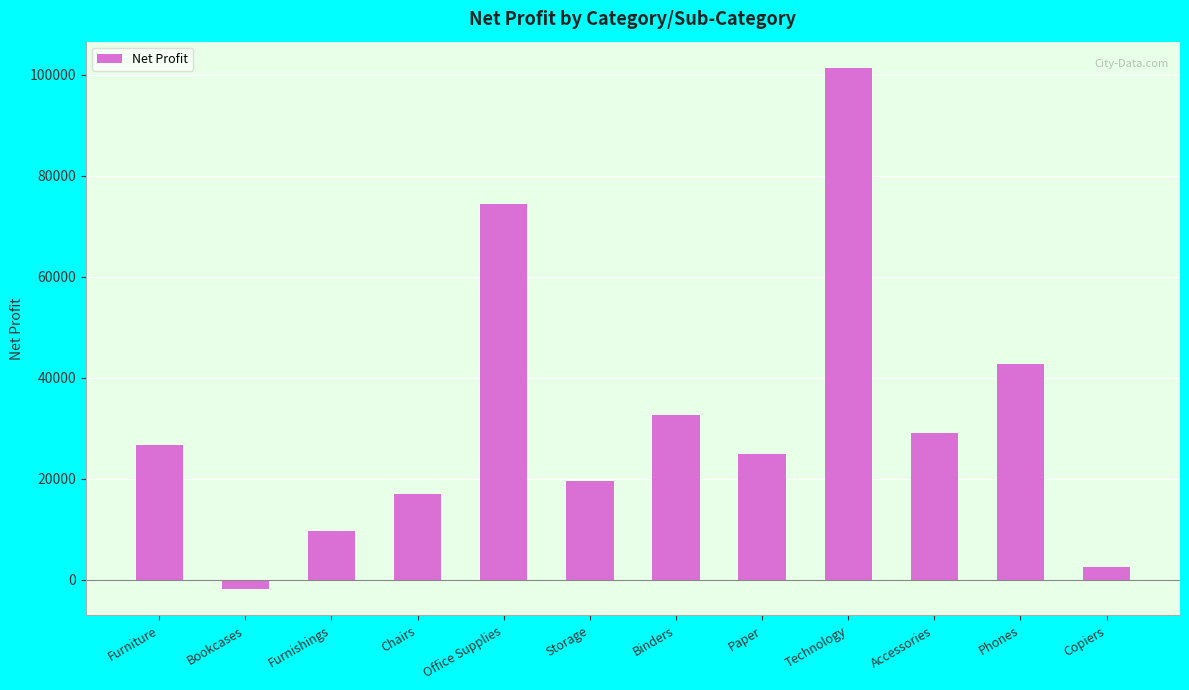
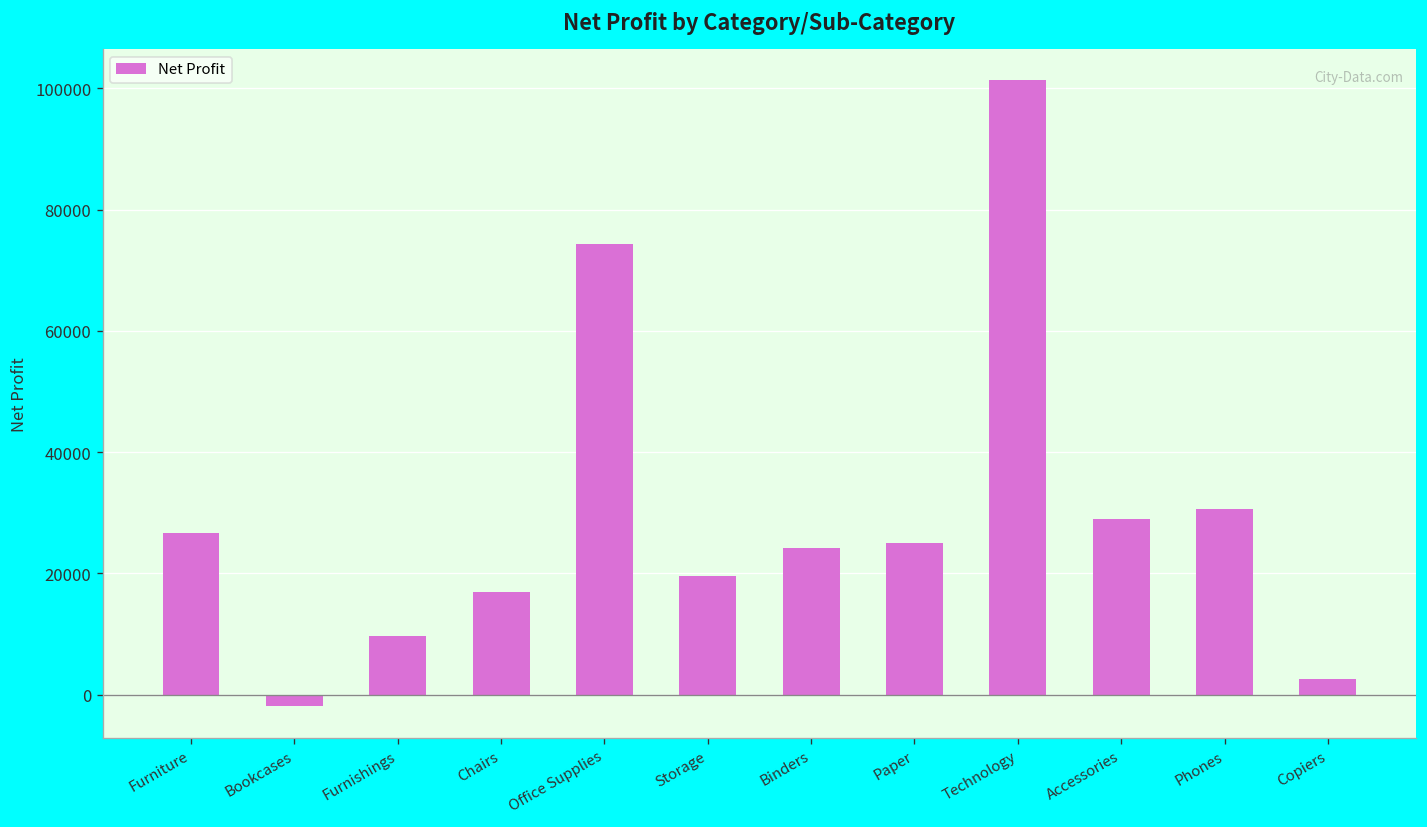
Binders: 33000 -> 24000
Phones: 43000 -> 31000
